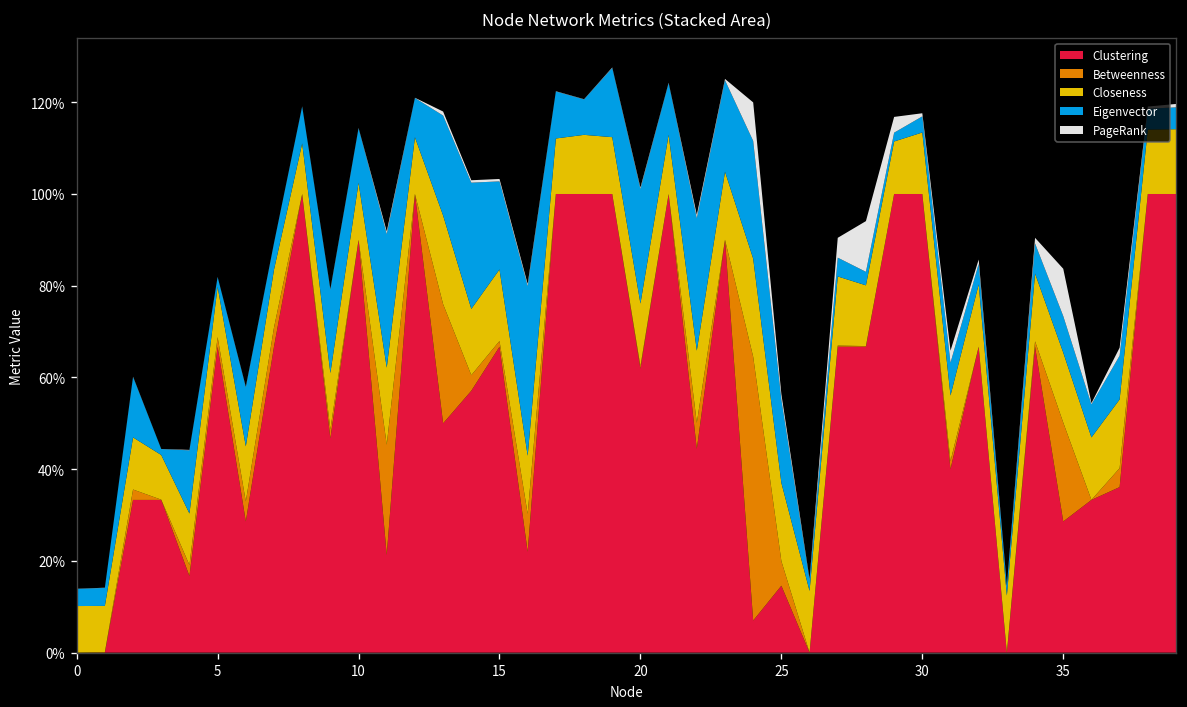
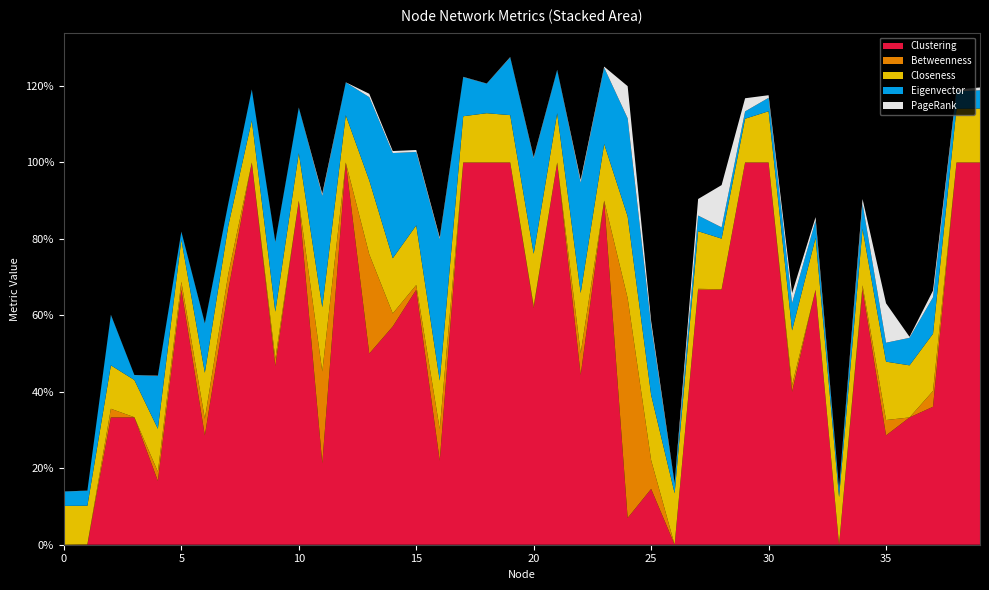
Betweenness, 25: 5% -> 7%
Betweenness, 35: 22% -> 4%
Eigenvector, 35: 8% -> 5%
